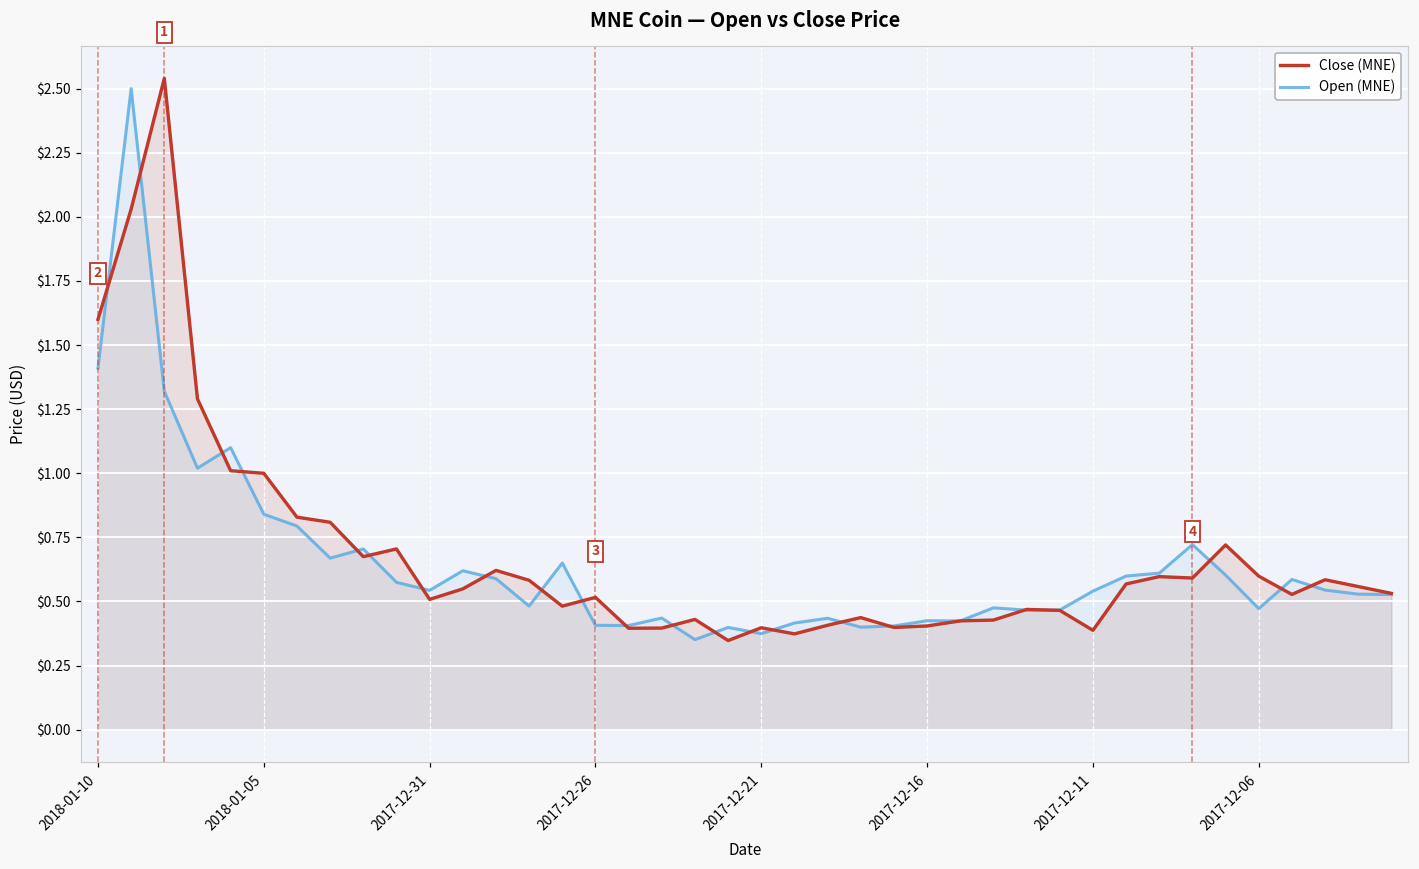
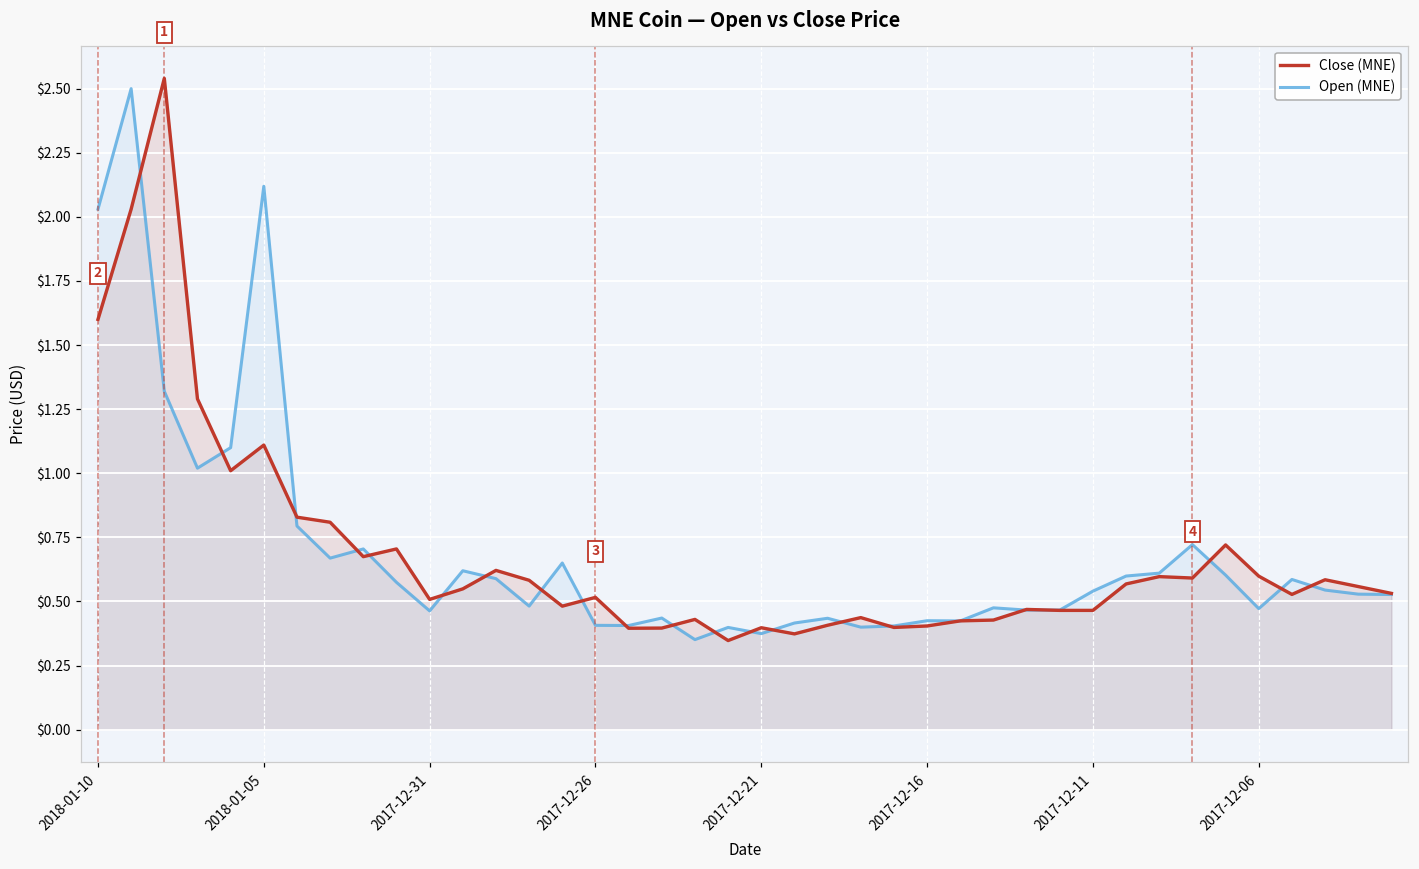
Open (MNE), 2018-01-10: $1.41 -> $2.03
Close (MNE), 2018-01-05: $1.00 -> $1.11
Open (MNE), 2018-01-05: $0.84 -> $2.12
Open (MNE), 2017-12-31: $0.54 -> $0.46
Close (MNE), 2017-12-11: $0.39 -> $0.47
